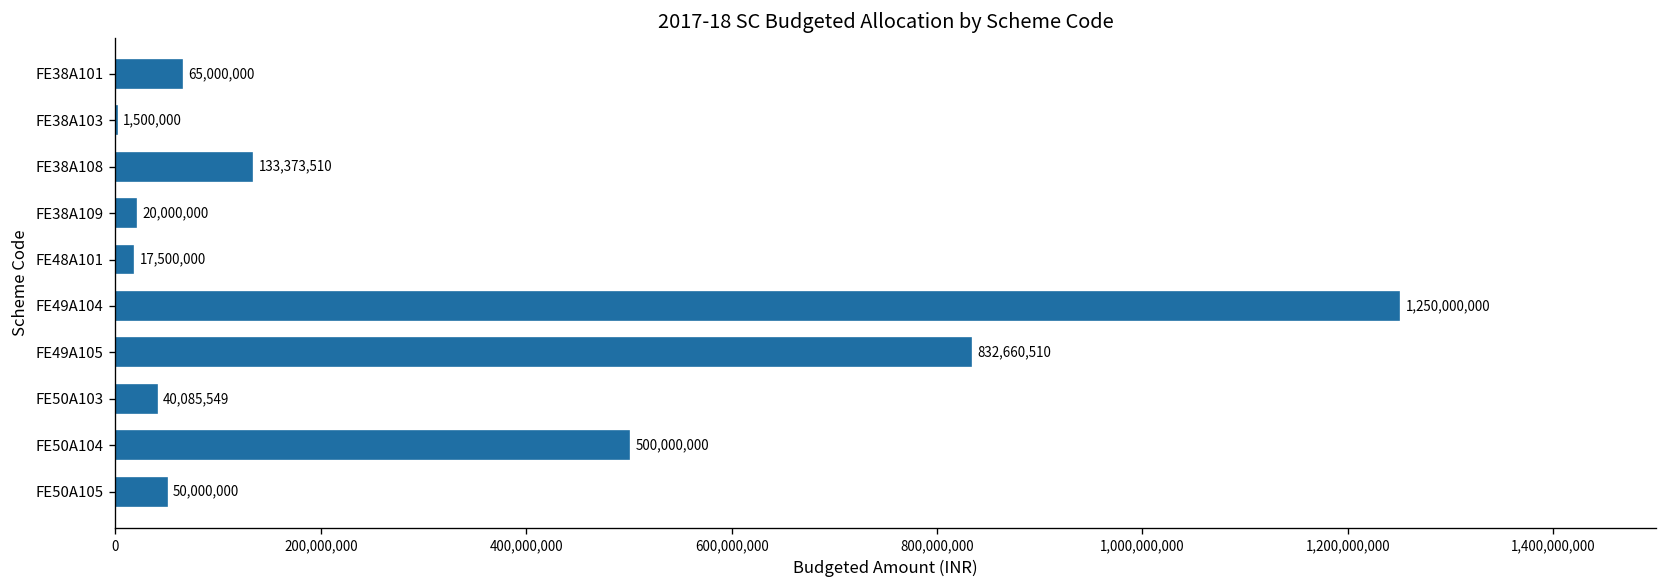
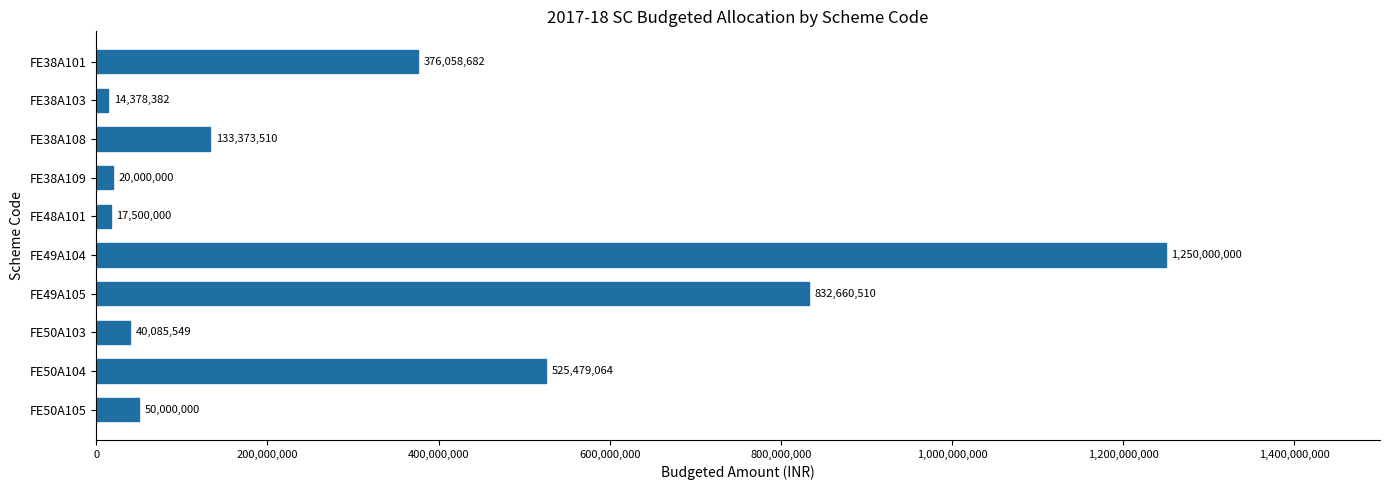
FE38A101: 65,000,000 -> 376,058,682
FE38A103: 1,500,000 -> 14,378,382
FE50A104: 500,000,000 -> 525,479,064
